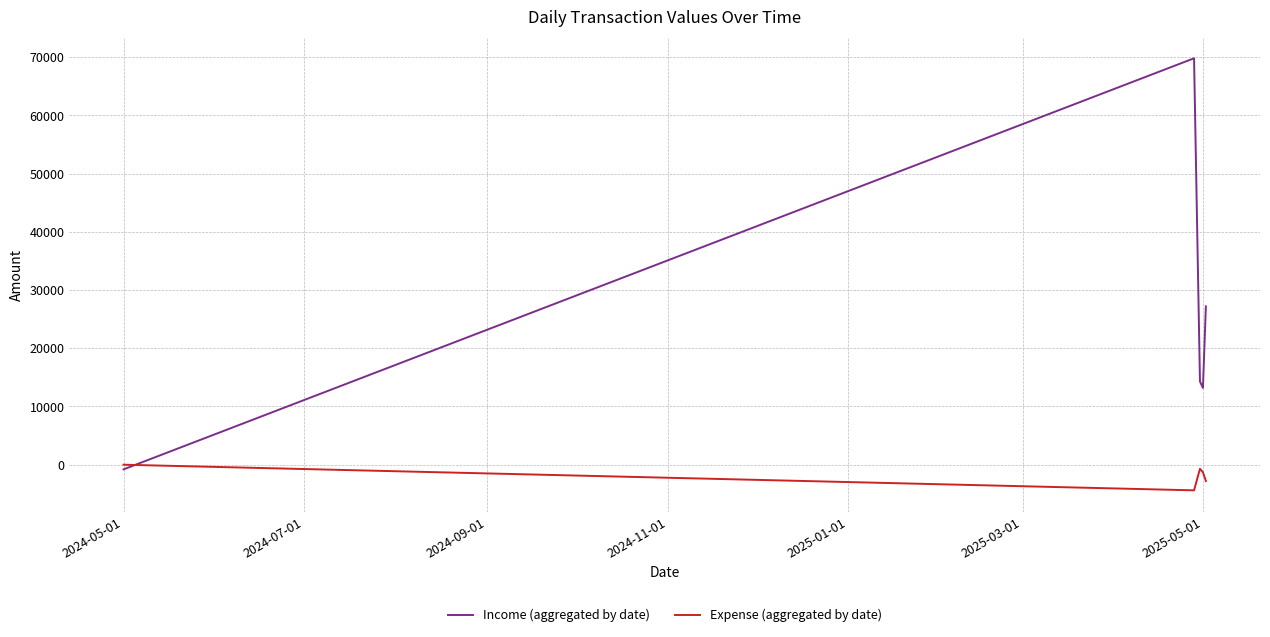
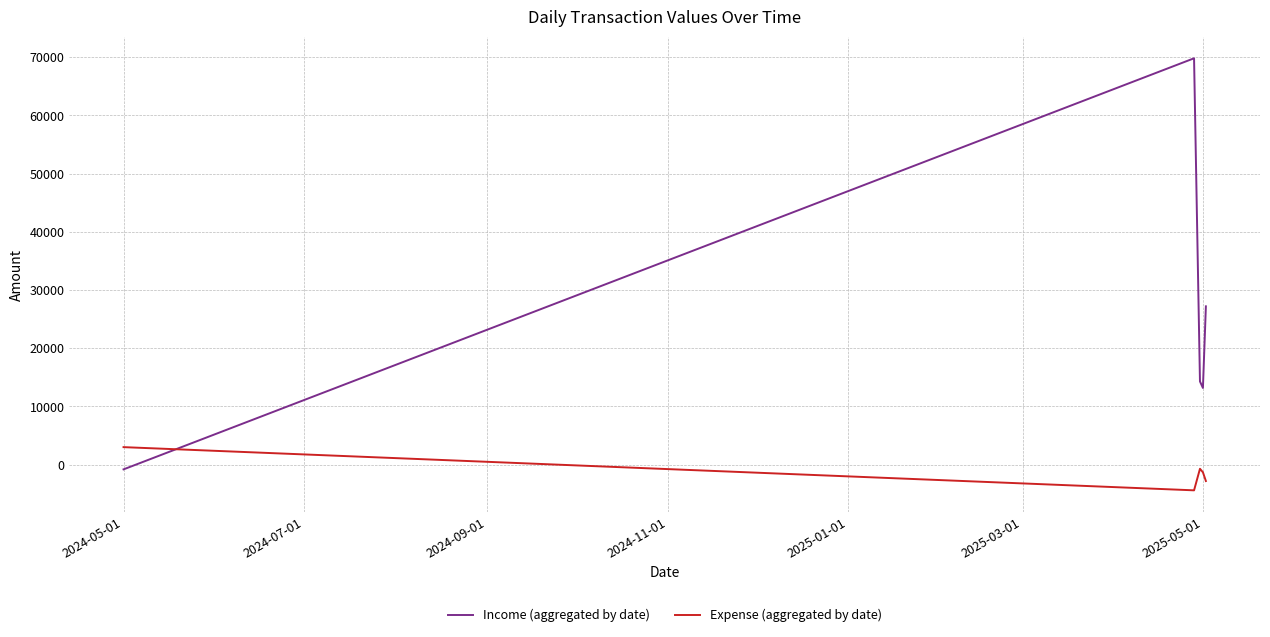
Expense (aggregated by date), 2024-05-01: 0 -> 3000
